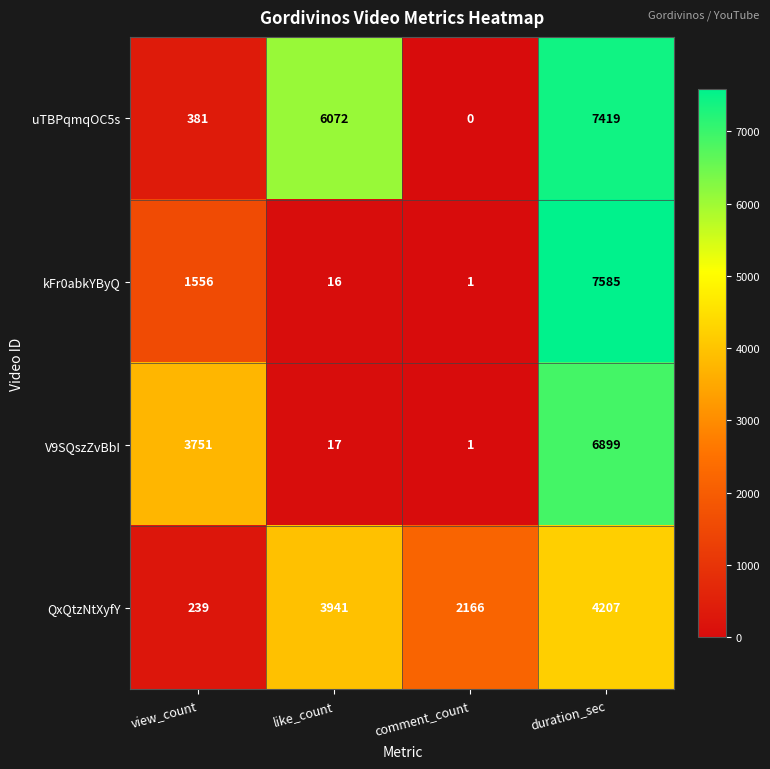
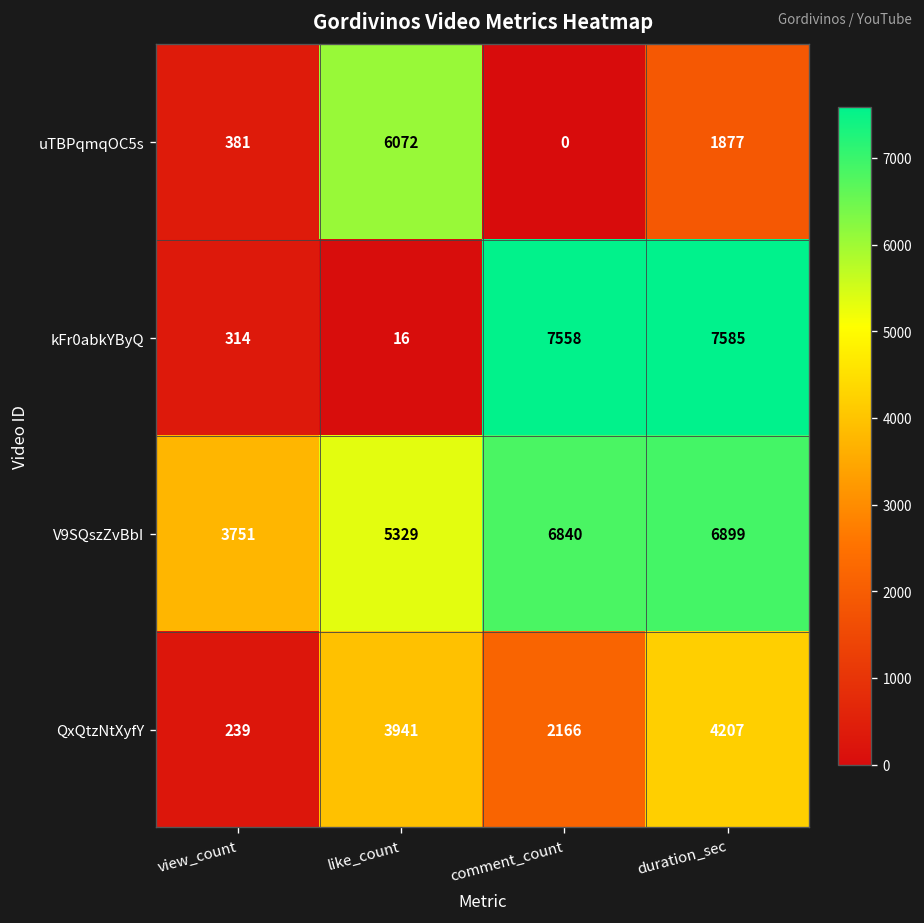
uTBPqmqOC5s, duration_sec: 7419 -> 1877
kFr0abkYByQ, view_count: 1556 -> 314
kFr0abkYByQ, comment_count: 1 -> 7558
V9SQszZvBbI, like_count: 17 -> 5329
V9SQszZvBbI, comment_count: 1 -> 6840
